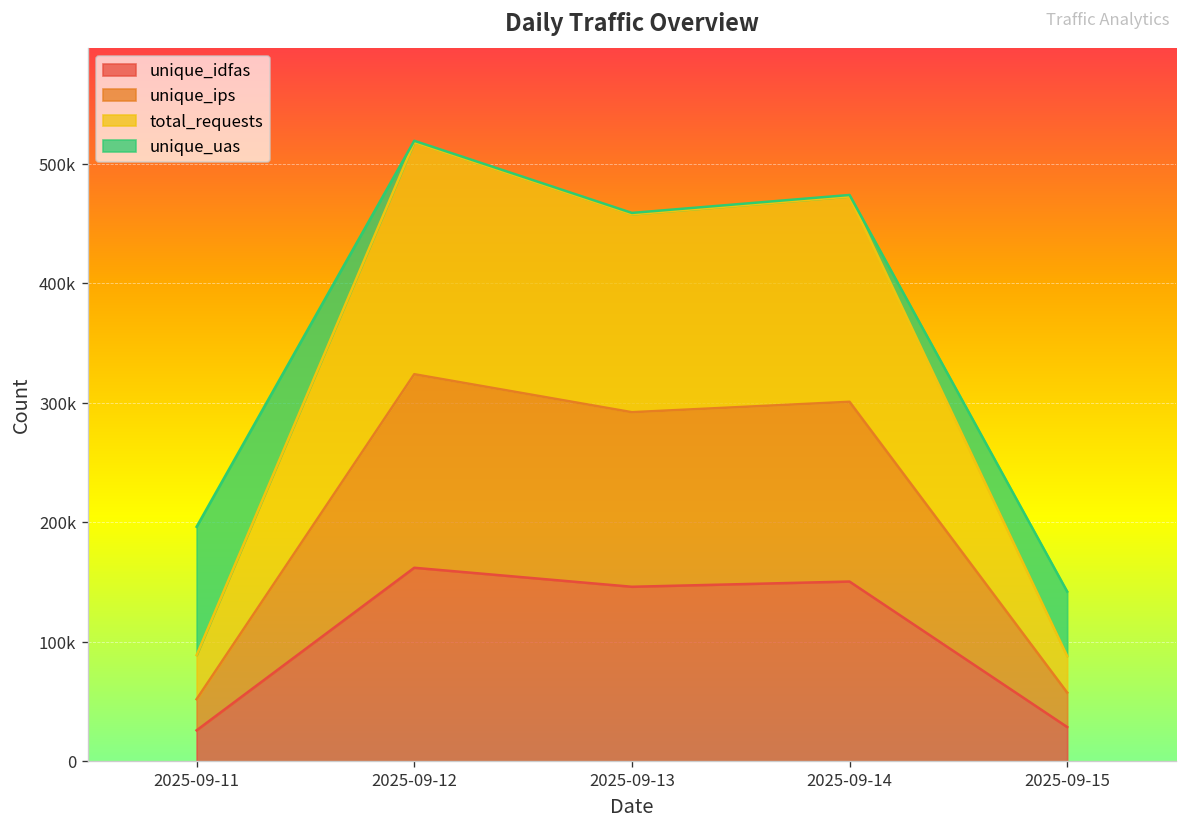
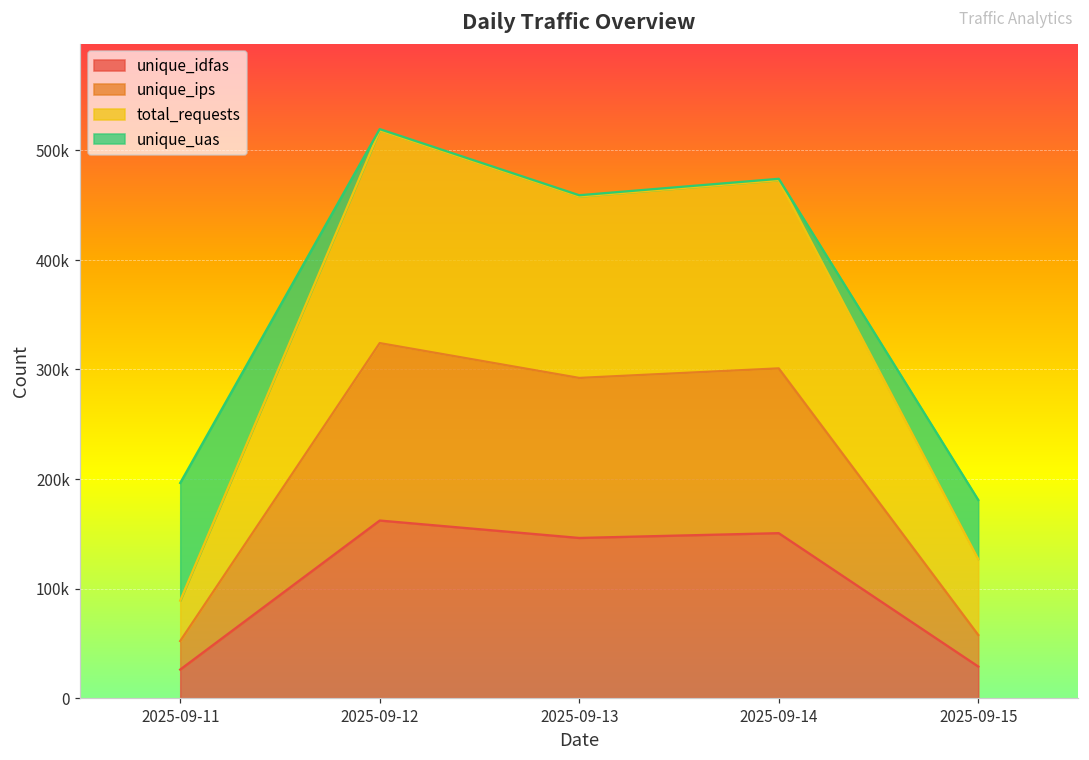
total_requests, 2025-09-15: 30000 -> 70000
